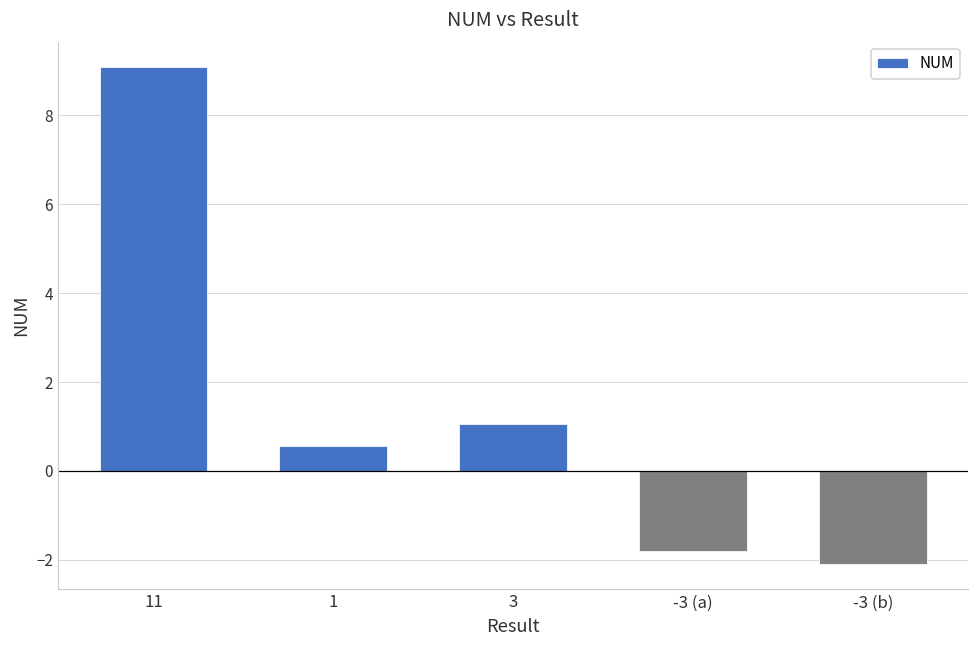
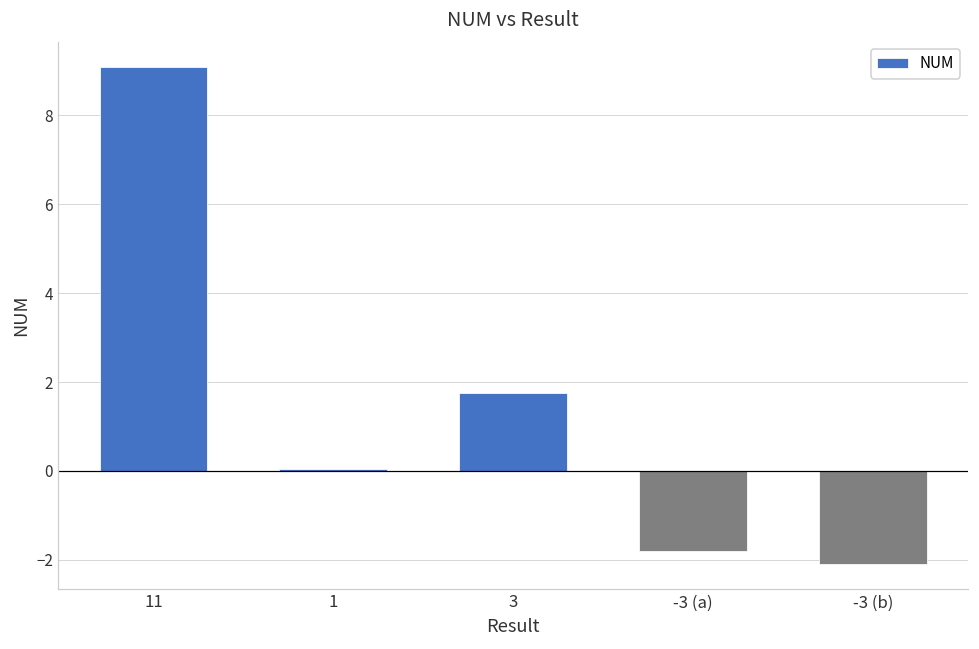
1: 0.6 -> 0.1
3: 1.1 -> 1.8
